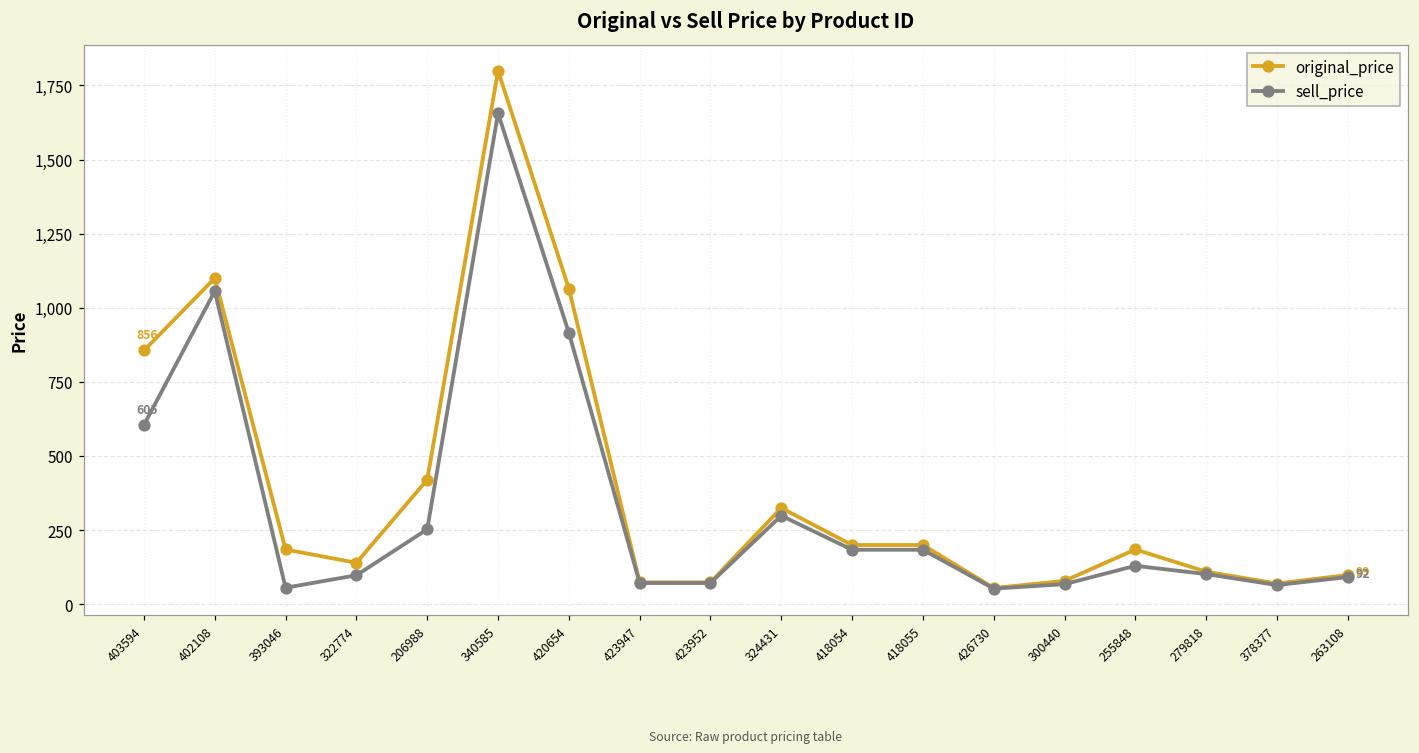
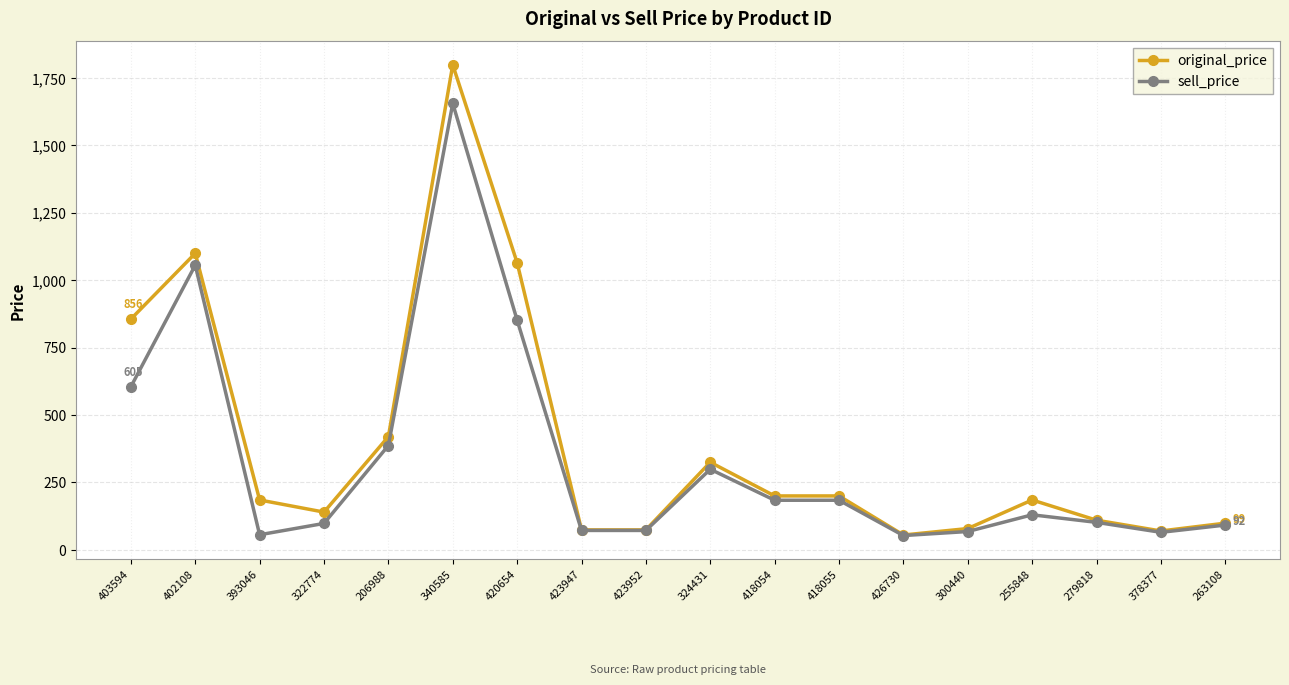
sell_price, 206988: 250 -> 390
sell_price, 420654: 920 -> 850
